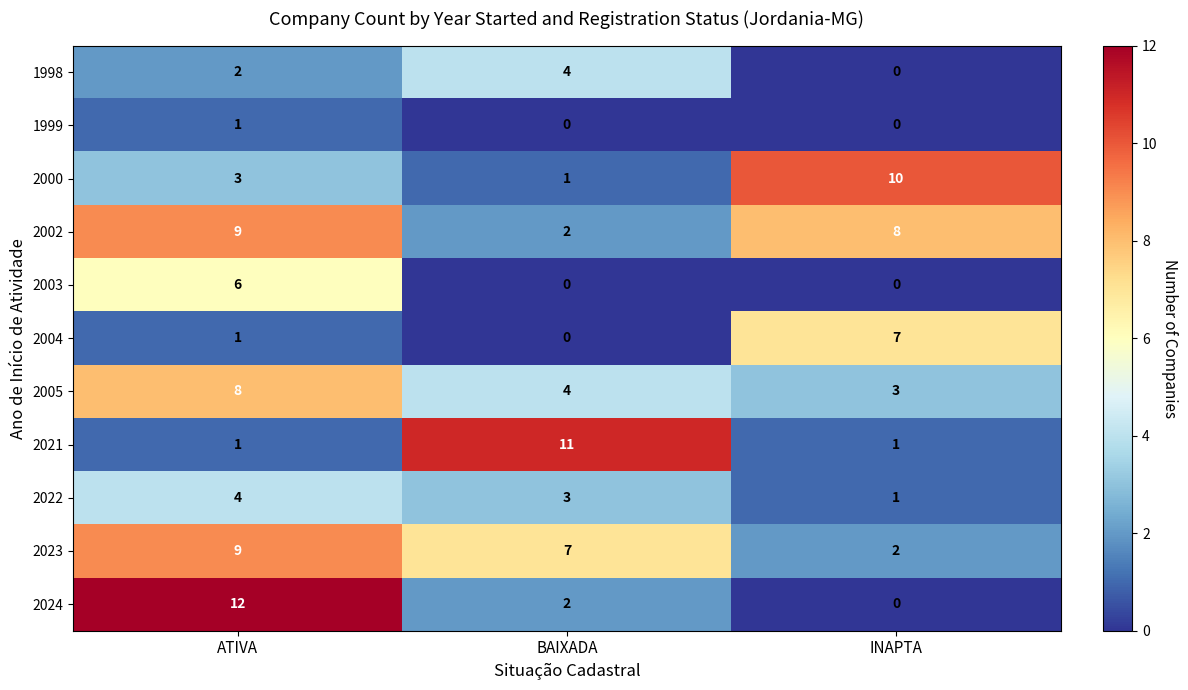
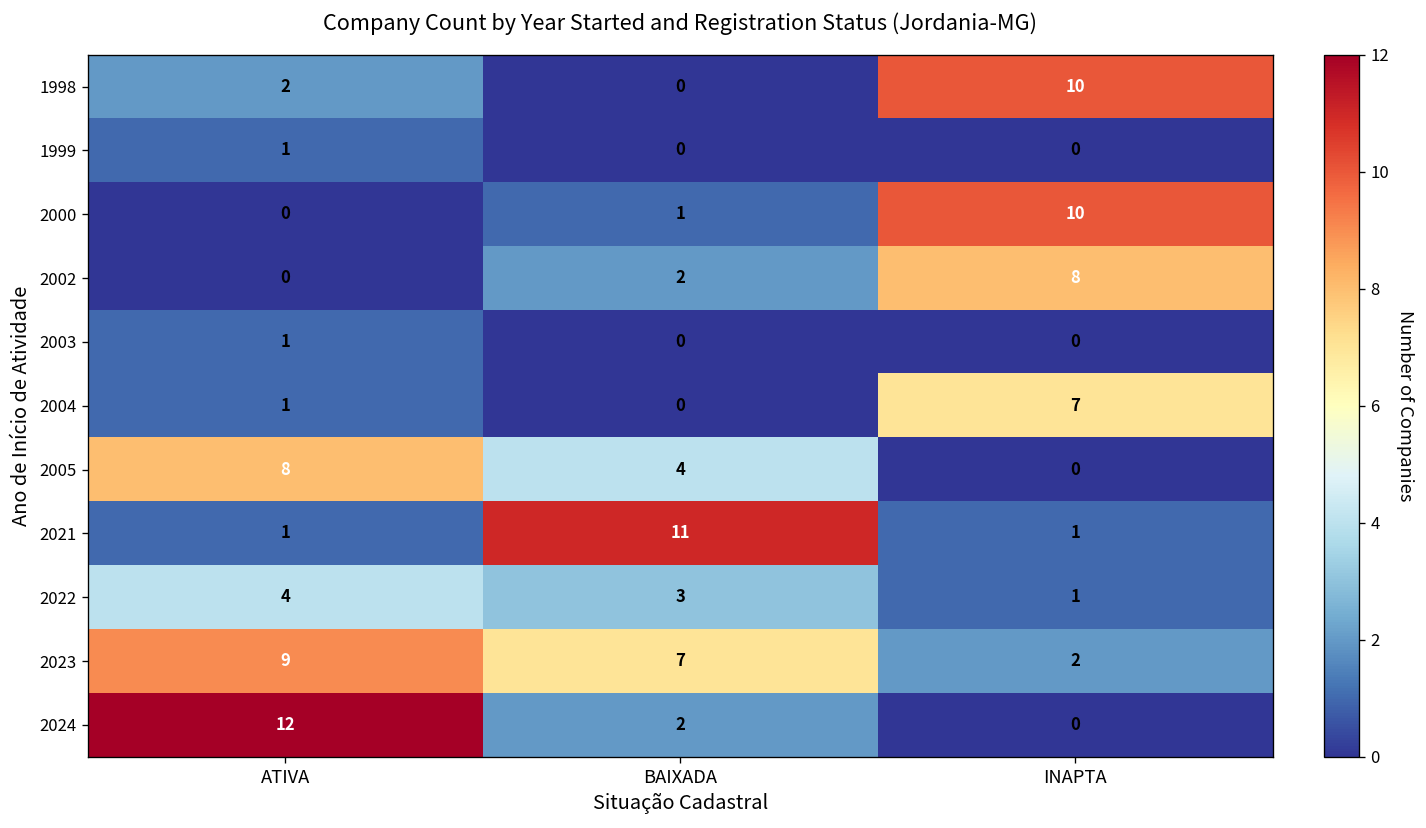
1998, BAIXADA: 4 -> 0
1998, INAPTA: 0 -> 10
2000, ATIVA: 3 -> 0
2002, ATIVA: 9 -> 0
2003, ATIVA: 6 -> 1
2005, INAPTA: 3 -> 0
